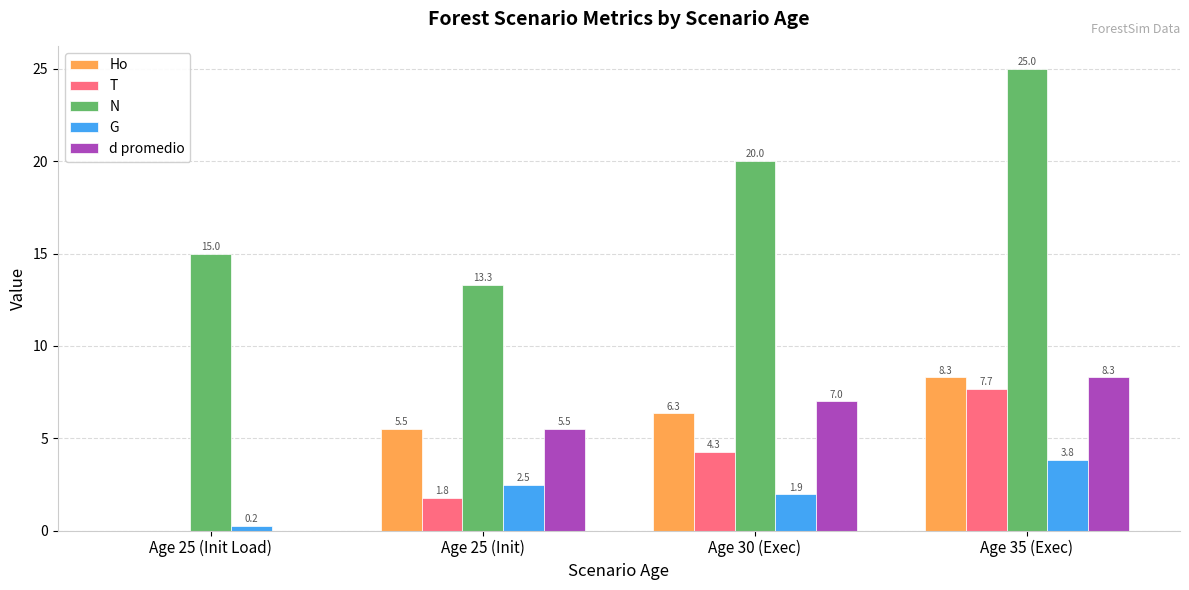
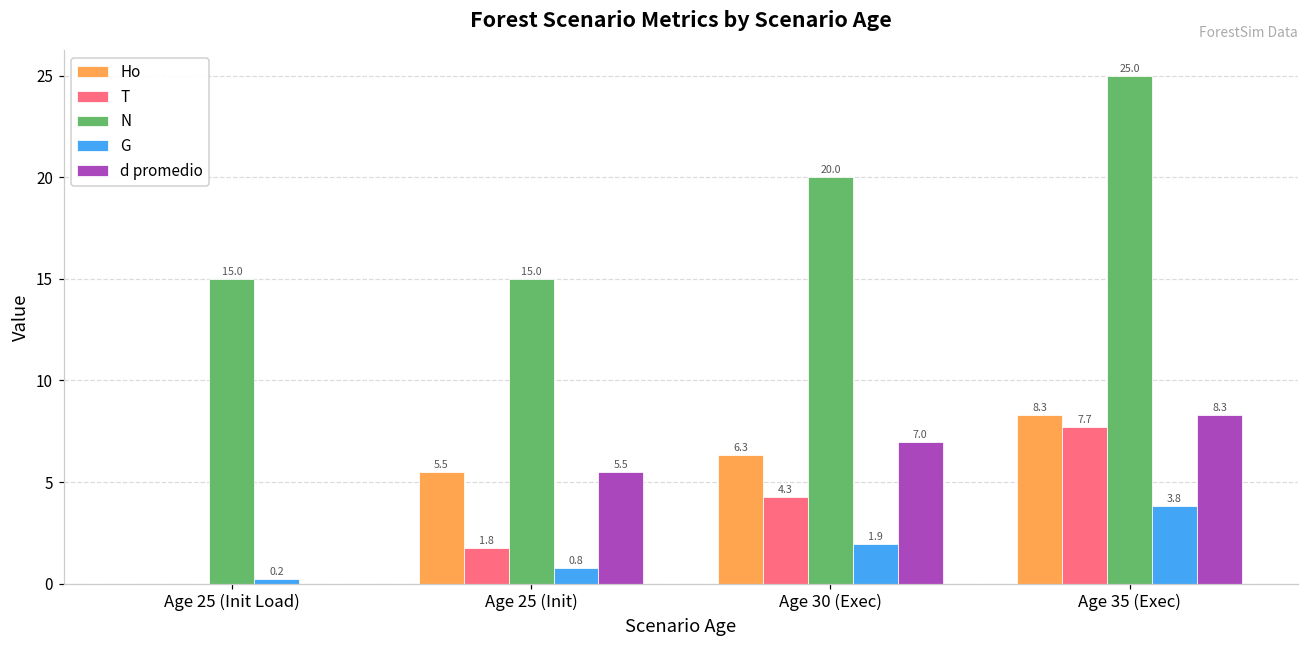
N, Age 25 (Init): 13.3 -> 15.0
G, Age 25 (Init): 2.5 -> 0.8
